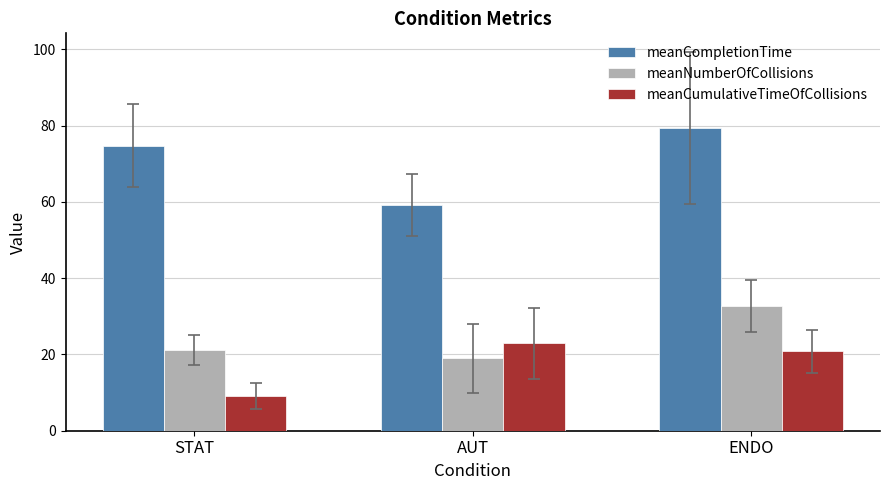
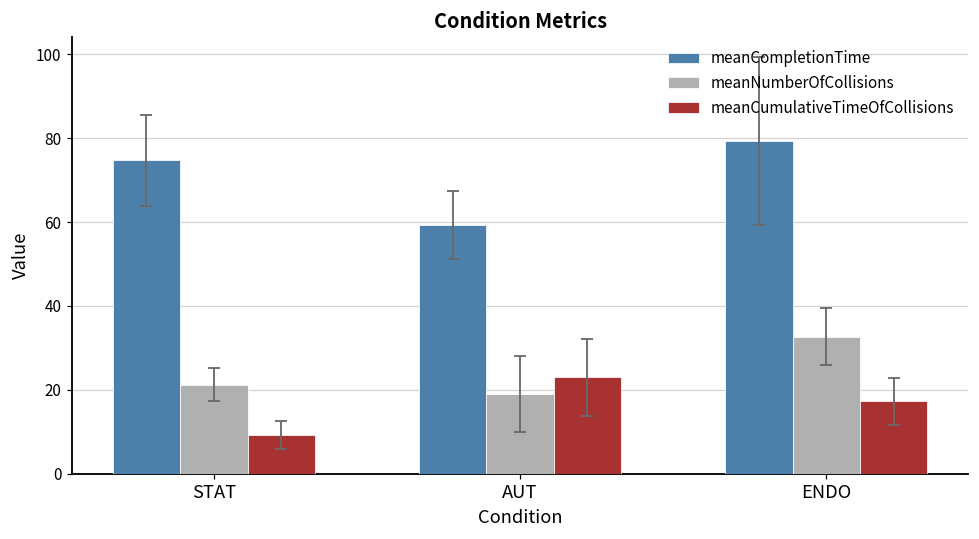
meanCumulativeTimeOfCollisions, ENDO: 21 -> 17
